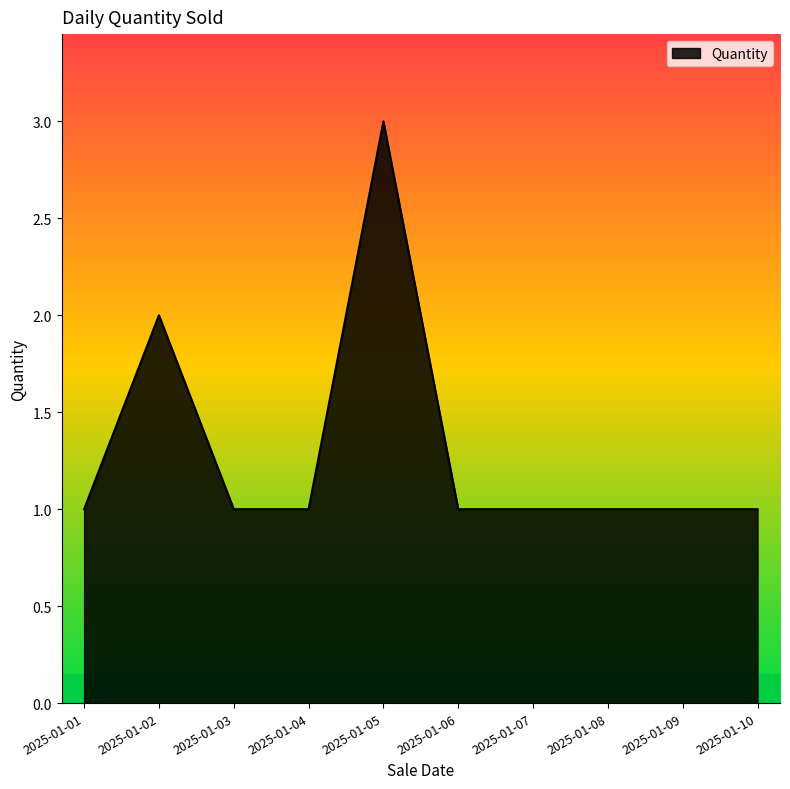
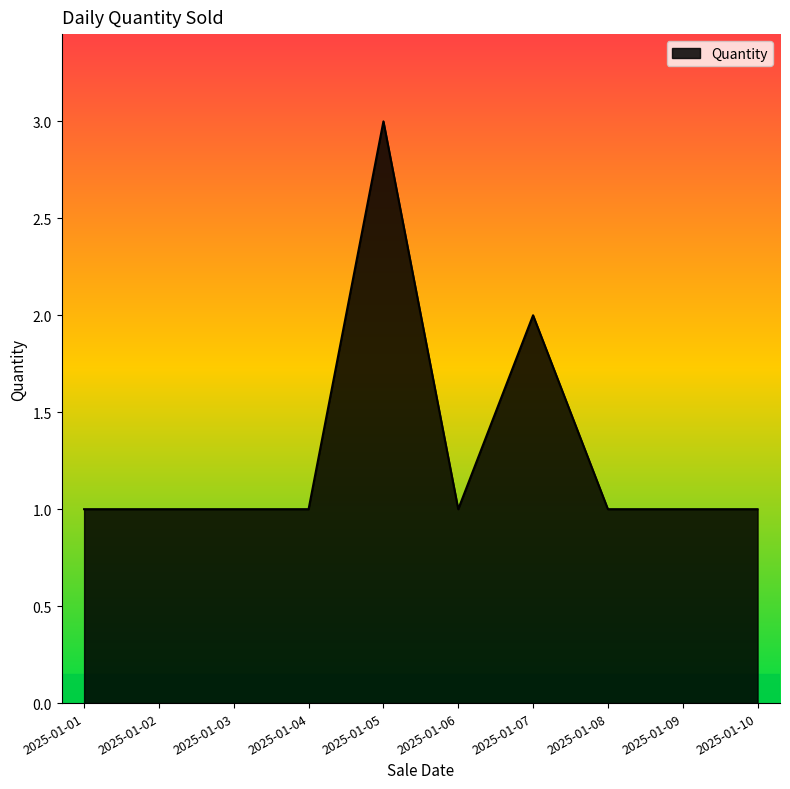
2025-01-02: 2 -> 1
2025-01-07: 1 -> 2
